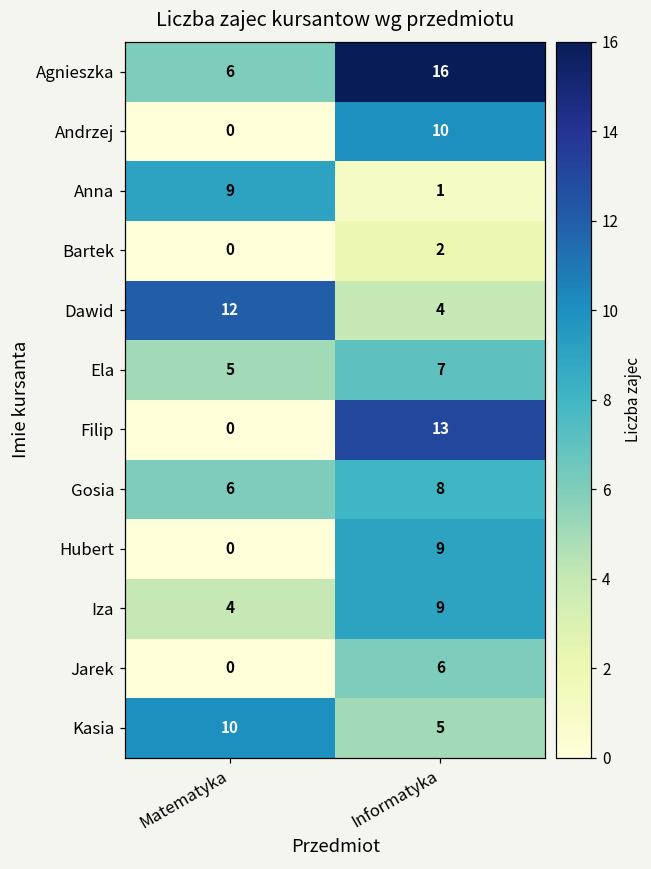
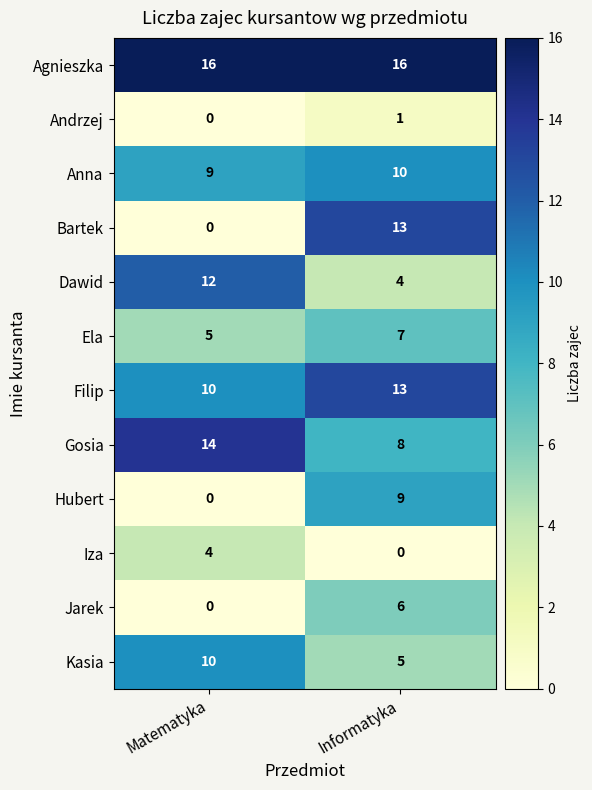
Agnieszka, Matematyka: 6 -> 16
Andrzej, Informatyka: 10 -> 1
Anna, Informatyka: 1 -> 10
Bartek, Informatyka: 2 -> 13
Filip, Matematyka: 0 -> 10
Gosia, Matematyka: 6 -> 14
Iza, Informatyka: 9 -> 0
